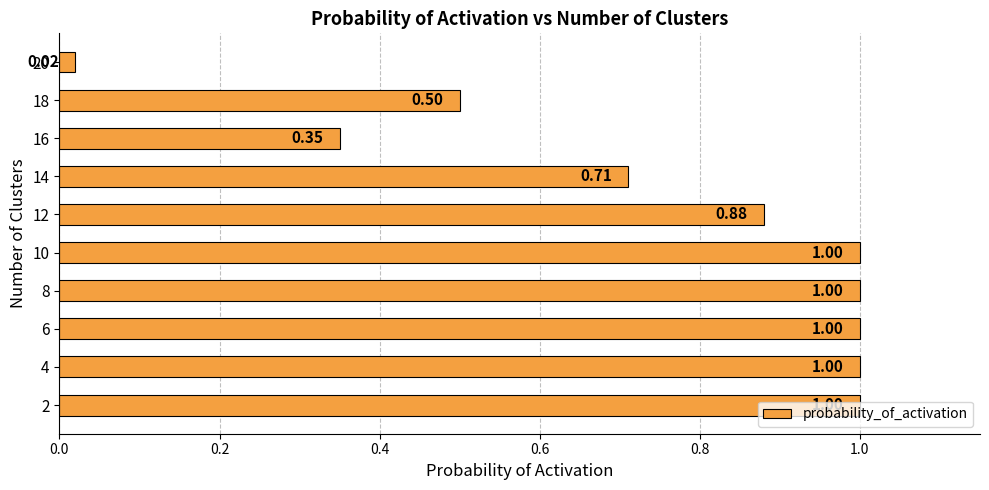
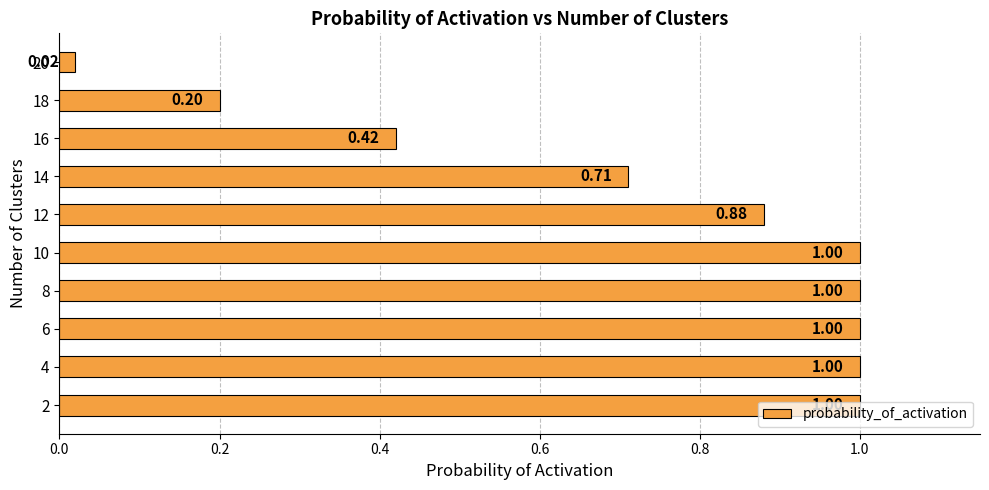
18: 0.50 -> 0.20
16: 0.35 -> 0.42
